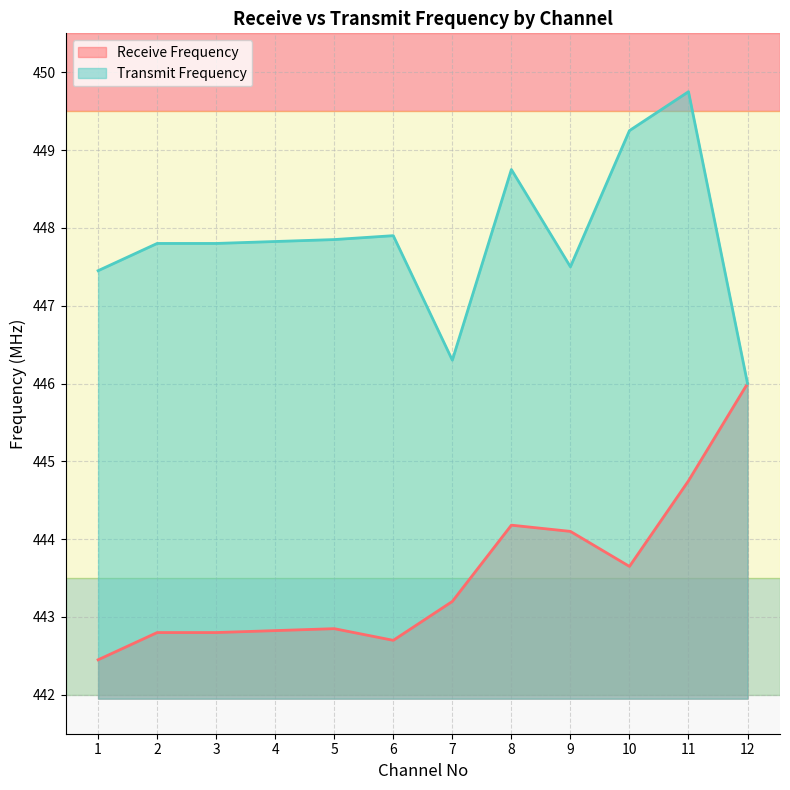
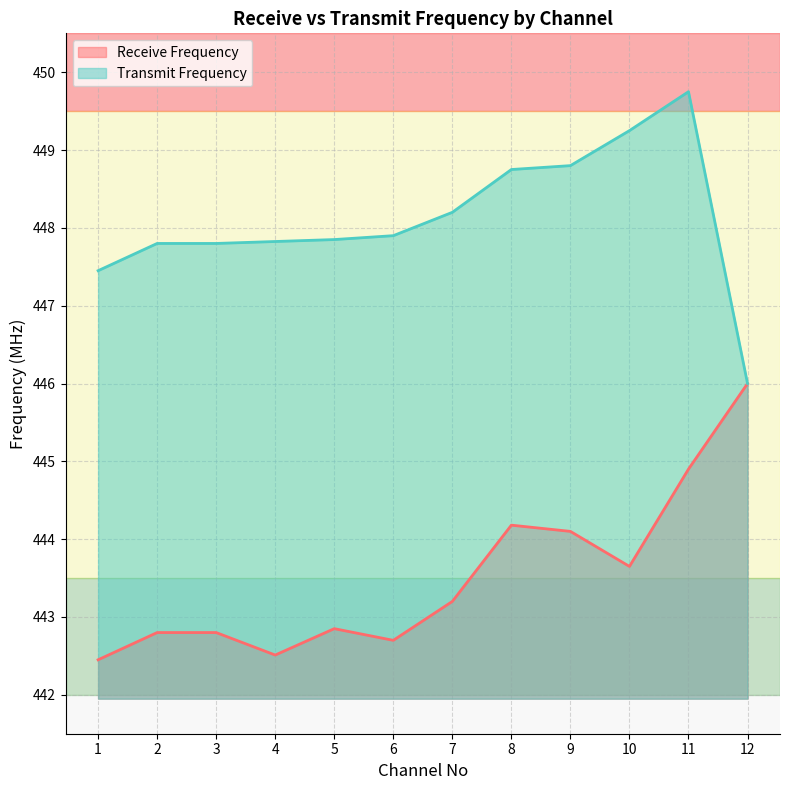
Receive Frequency, 4: 442.8 -> 442.5
Transmit Frequency, 7: 446.3 -> 448.2
Transmit Frequency, 9: 447.5 -> 448.8
Receive Frequency, 11: 444.8 -> 444.9
